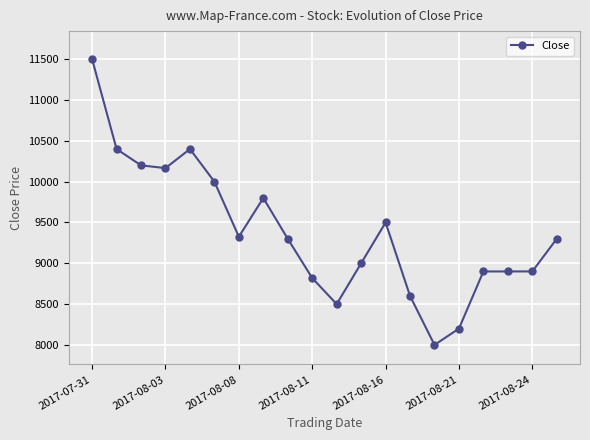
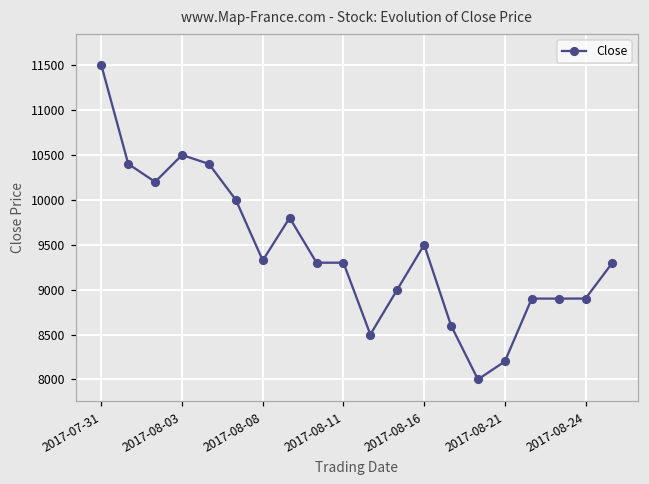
2017-08-03: 10200 -> 10500
2017-08-11: 8800 -> 9300
